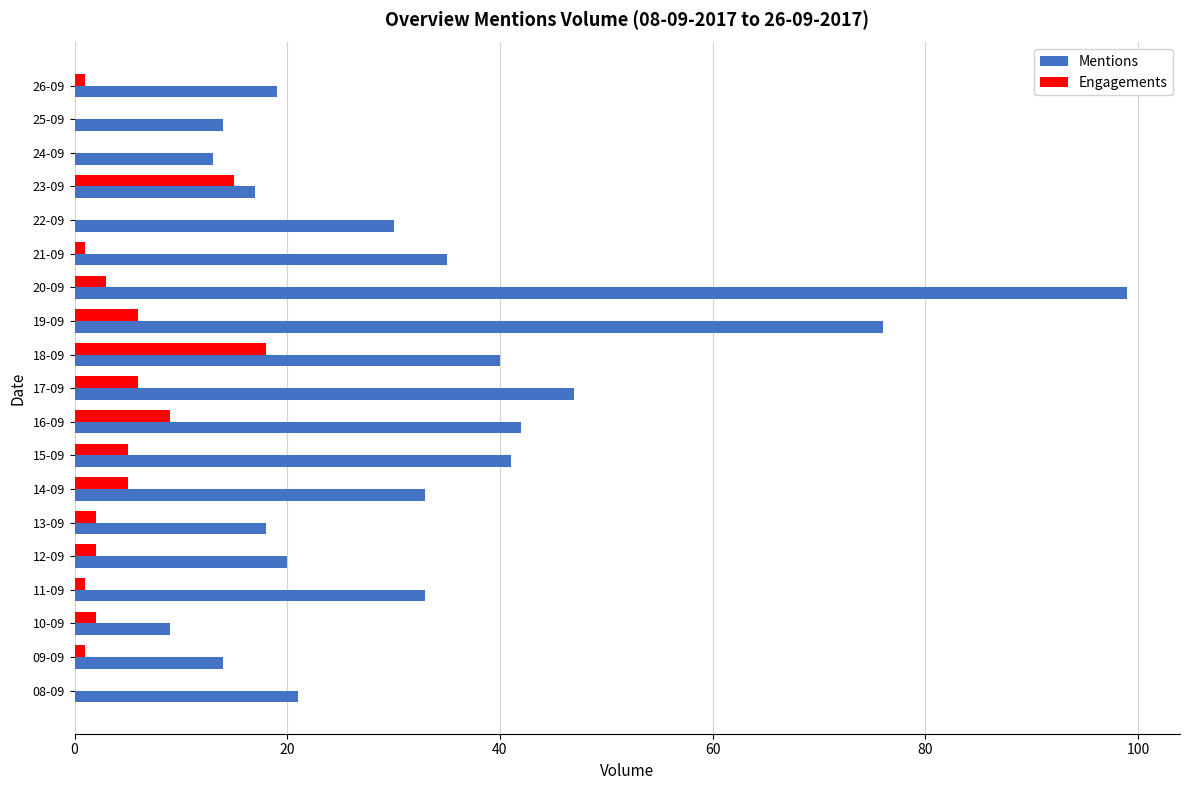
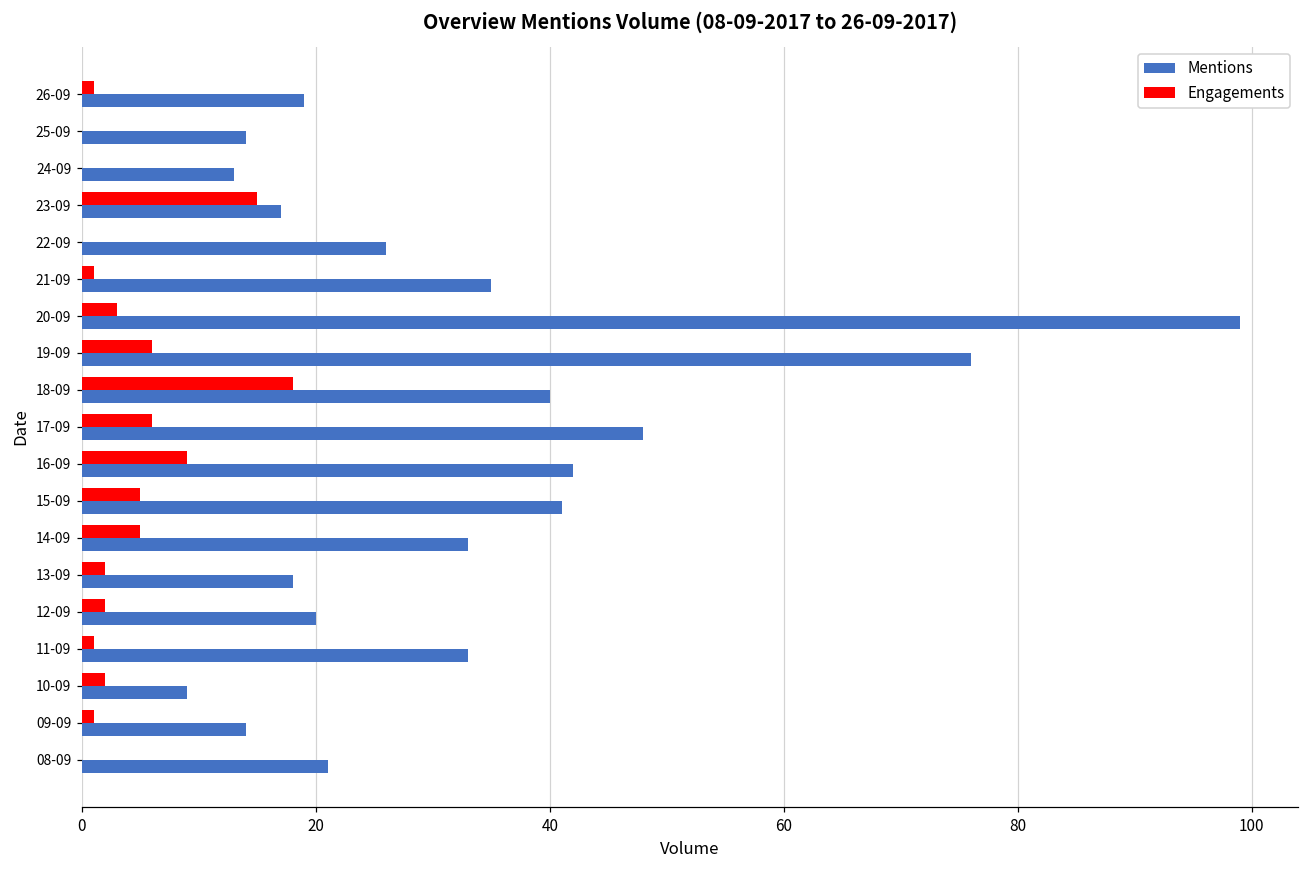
Mentions, 22-09: 30 -> 26
Mentions, 17-09: 47 -> 48
